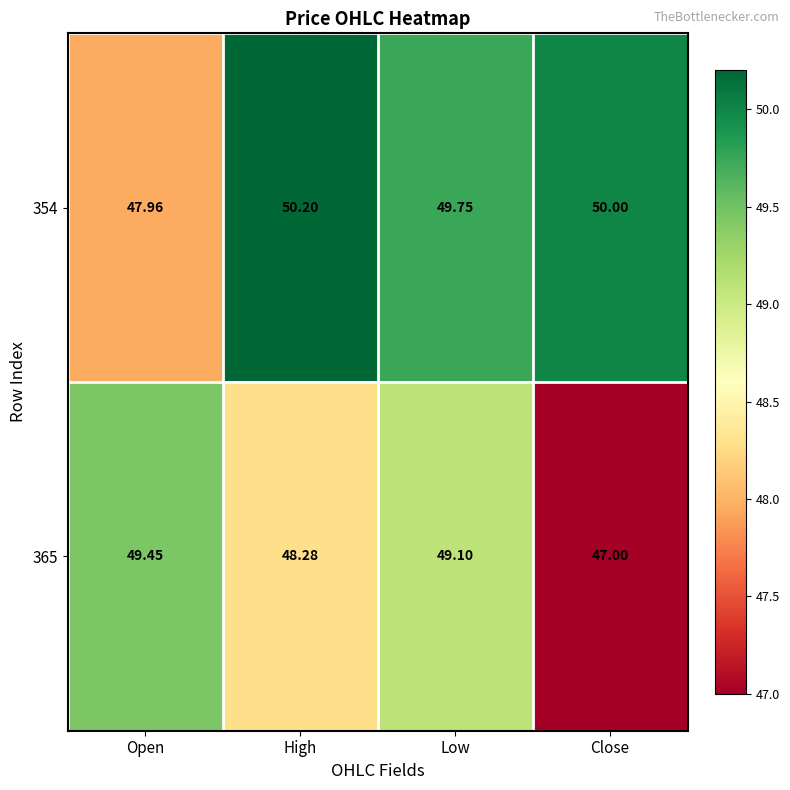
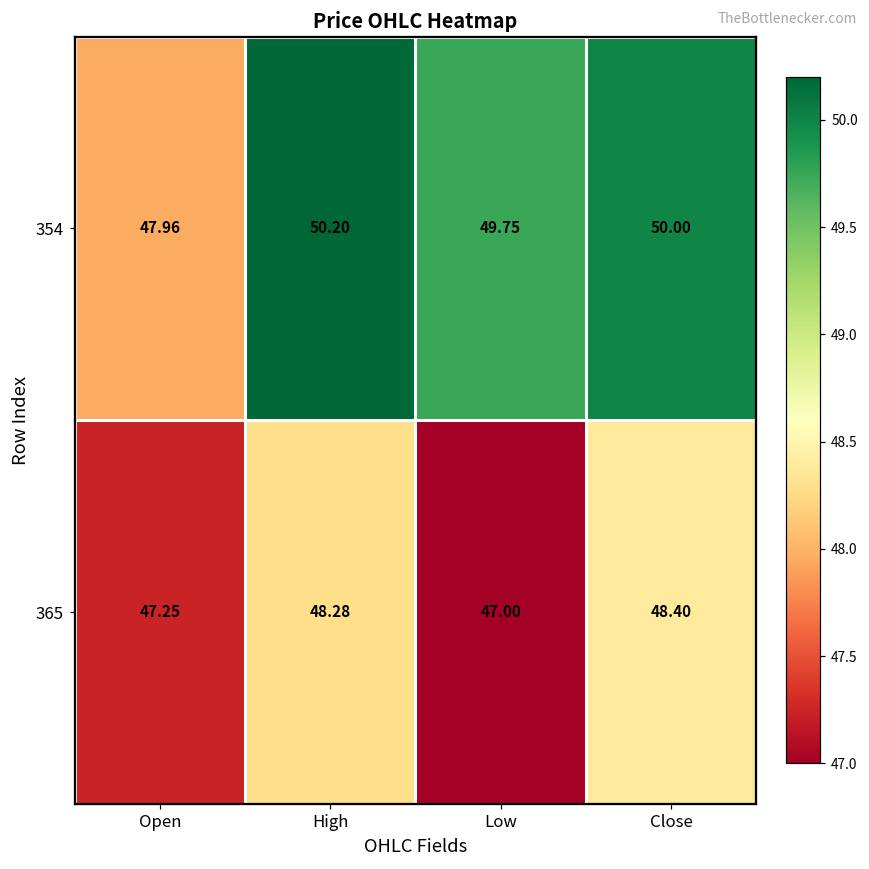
365, Open: 49.45 -> 47.25
365, Low: 49.10 -> 47.00
365, Close: 47.00 -> 48.40
